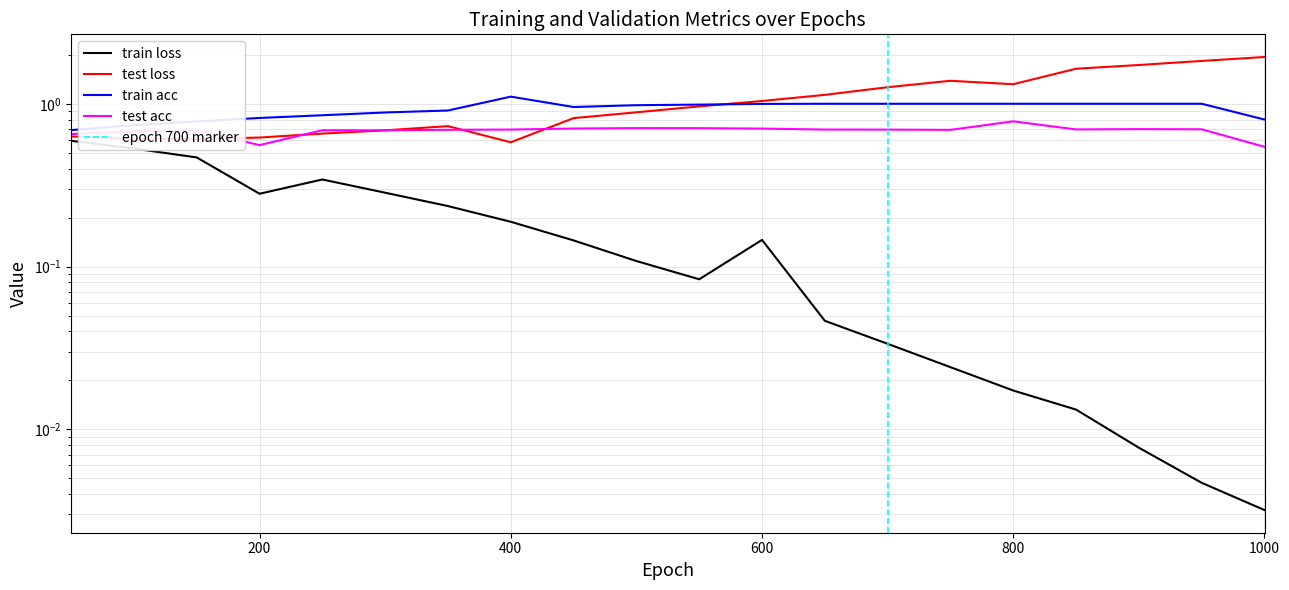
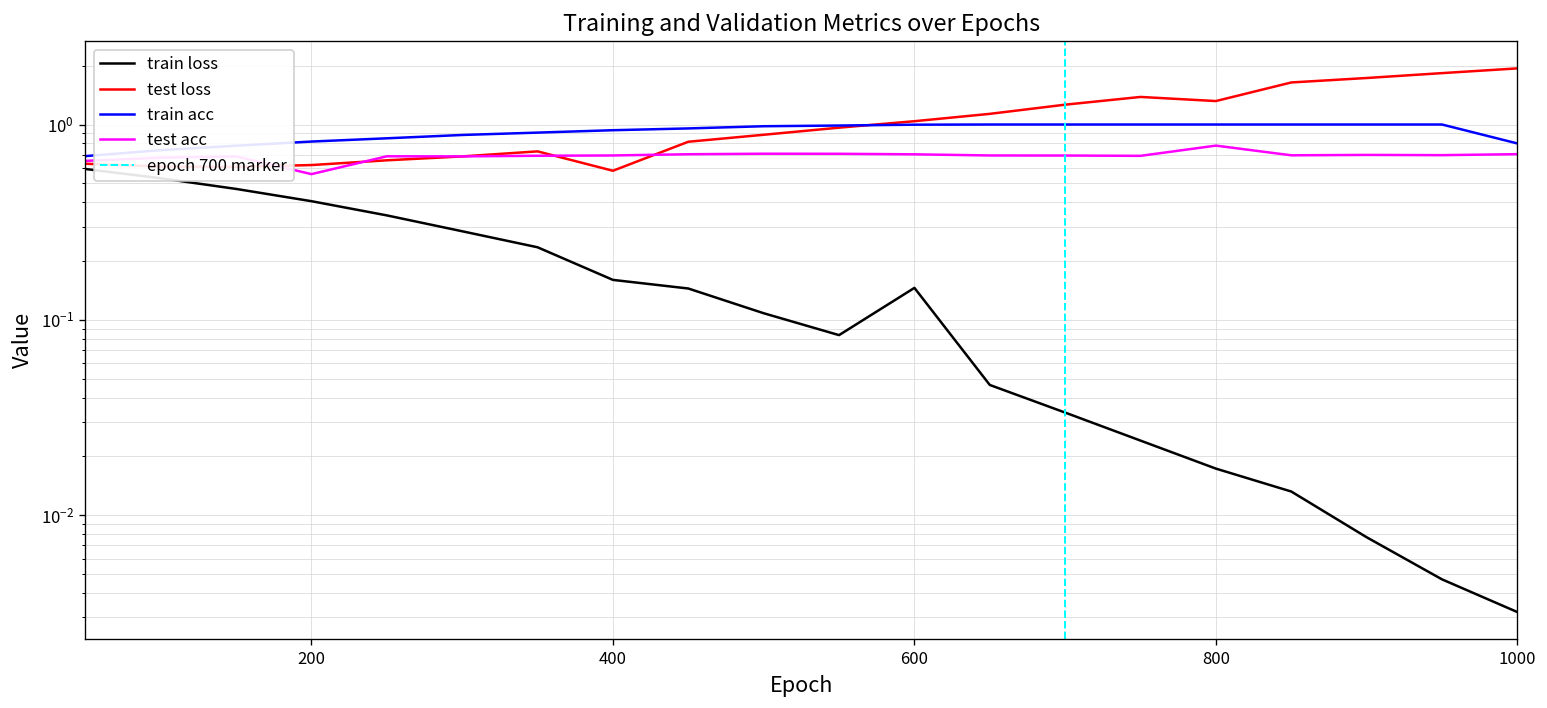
train loss, 200: 0.28 -> 0.41
train loss, 400: 0.19 -> 0.16
train acc, 400: 1.1 -> 0.9
test acc, 1000: 0.54 -> 0.71
